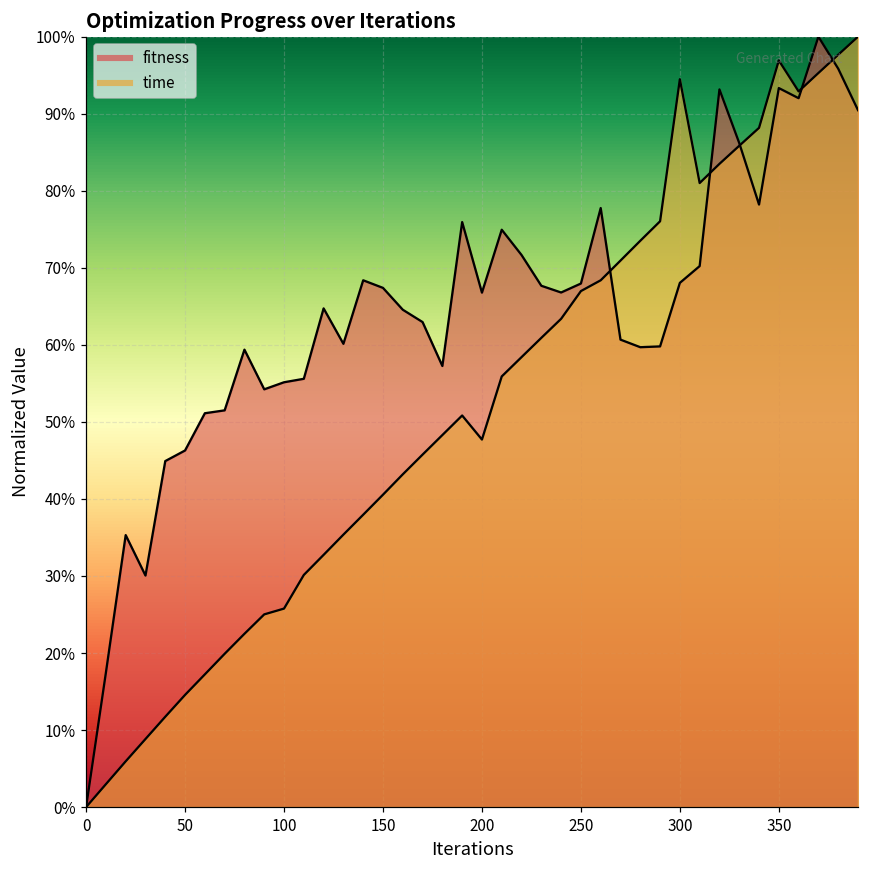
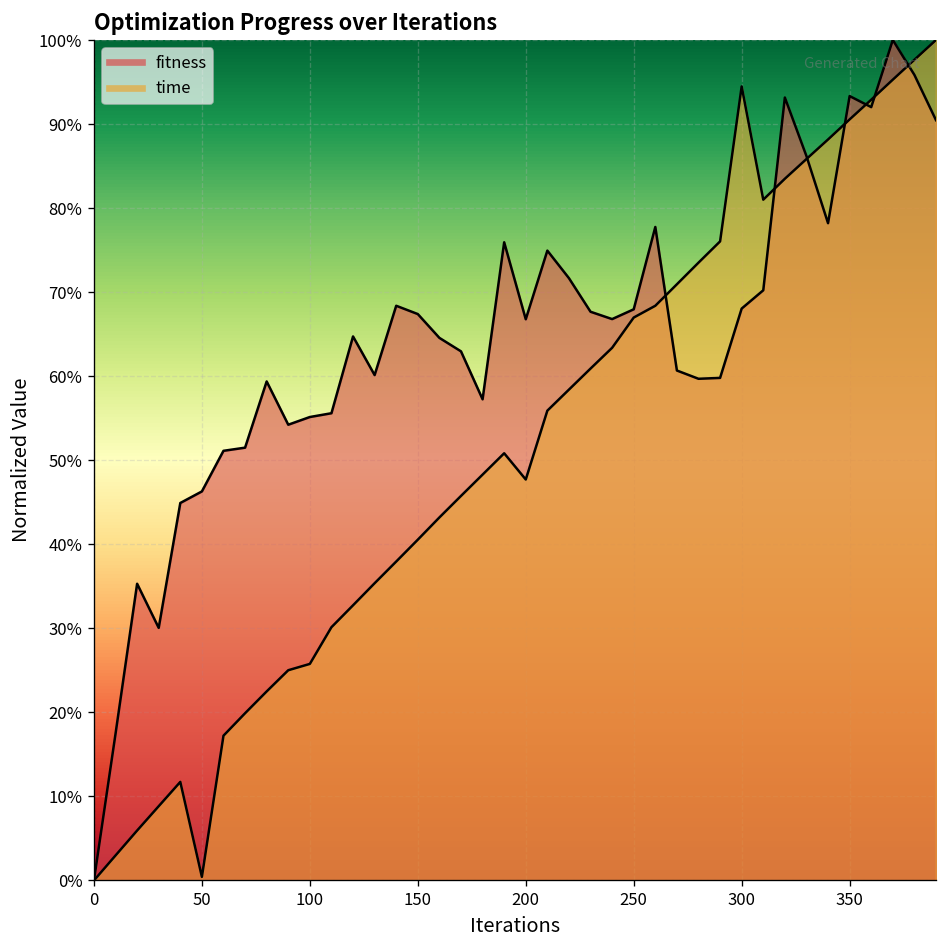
time, 50: 15% -> 0%
time, 350: 97% -> 91%
